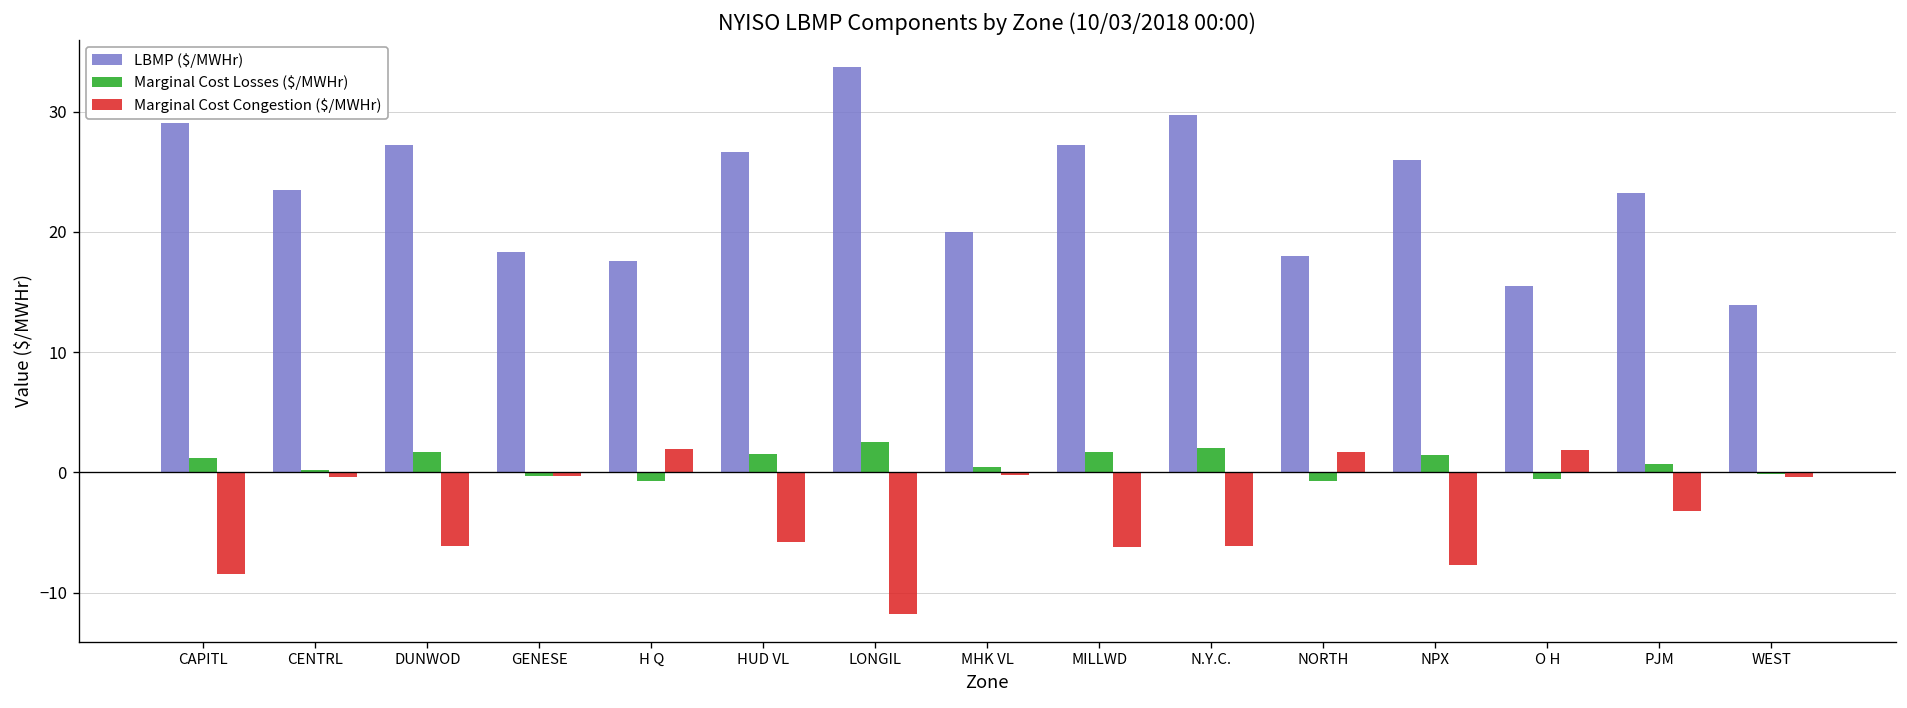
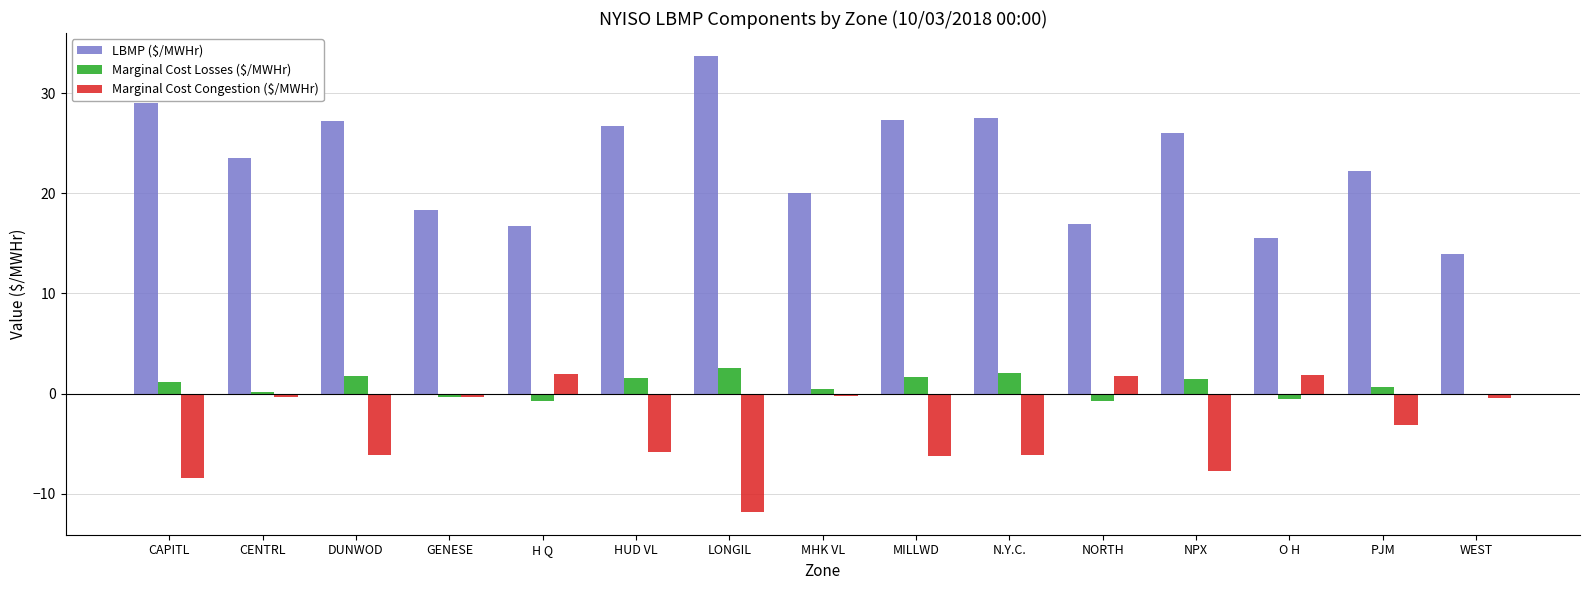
LBMP ($/MWHr), H Q: 17.6 -> 16.7
LBMP ($/MWHr), N.Y.C.: 29.7 -> 27.6
LBMP ($/MWHr), NORTH: 18.0 -> 16.9
LBMP ($/MWHr), PJM: 23.2 -> 22.2
